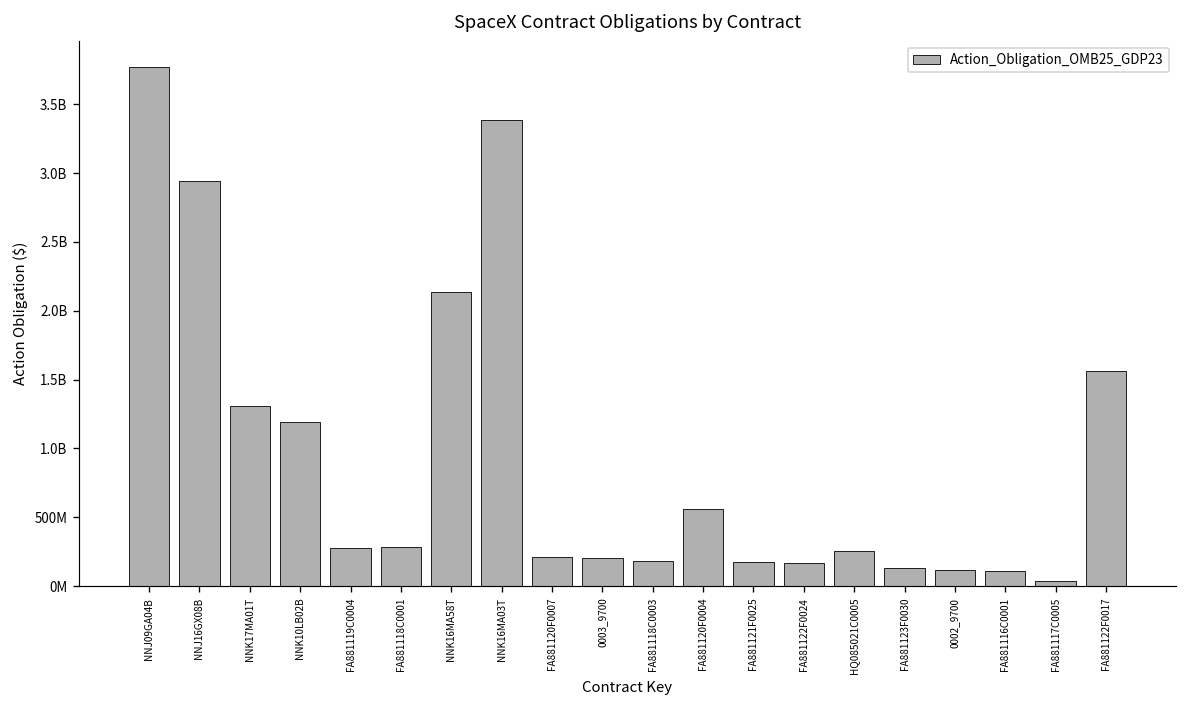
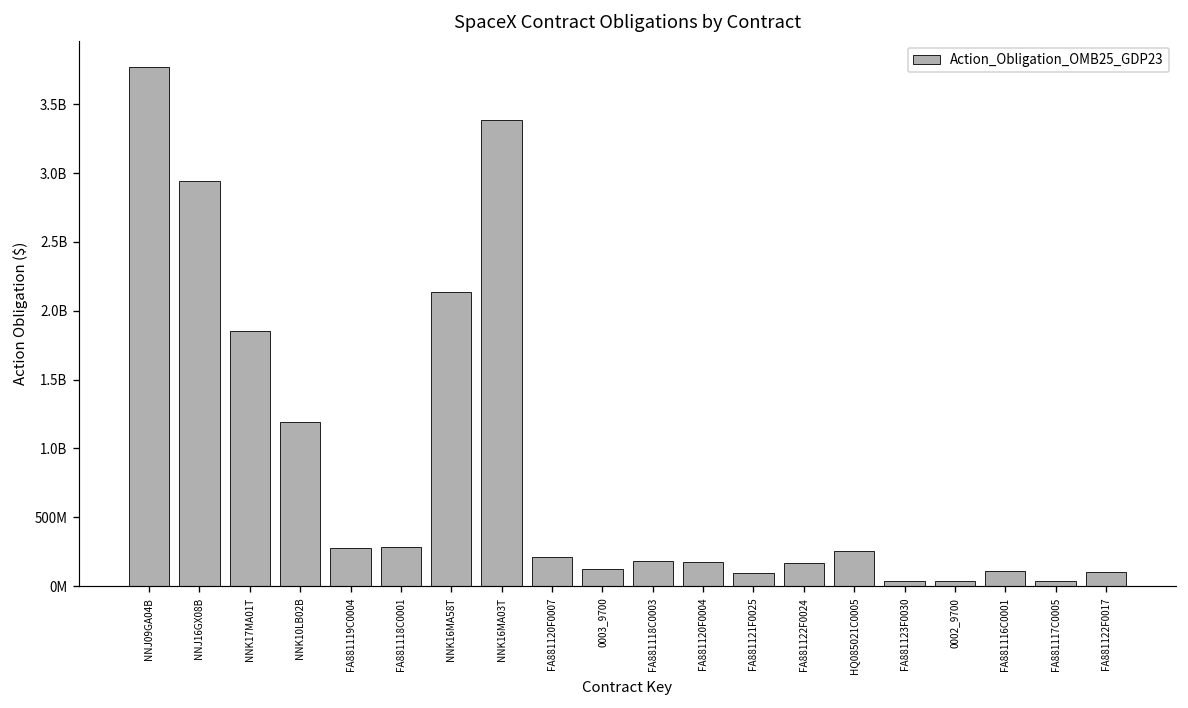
NNK17MA01T: 1310000000 -> 1860000000
0003_9700: 200000000 -> 120000000
FA881120F0004: 560000000 -> 180000000
FA881121F0025: 170000000 -> 100000000
FA881123F0030: 130000000 -> 40000000
0002_9700: 110000000 -> 40000000
FA881122F0017: 1560000000 -> 100000000
